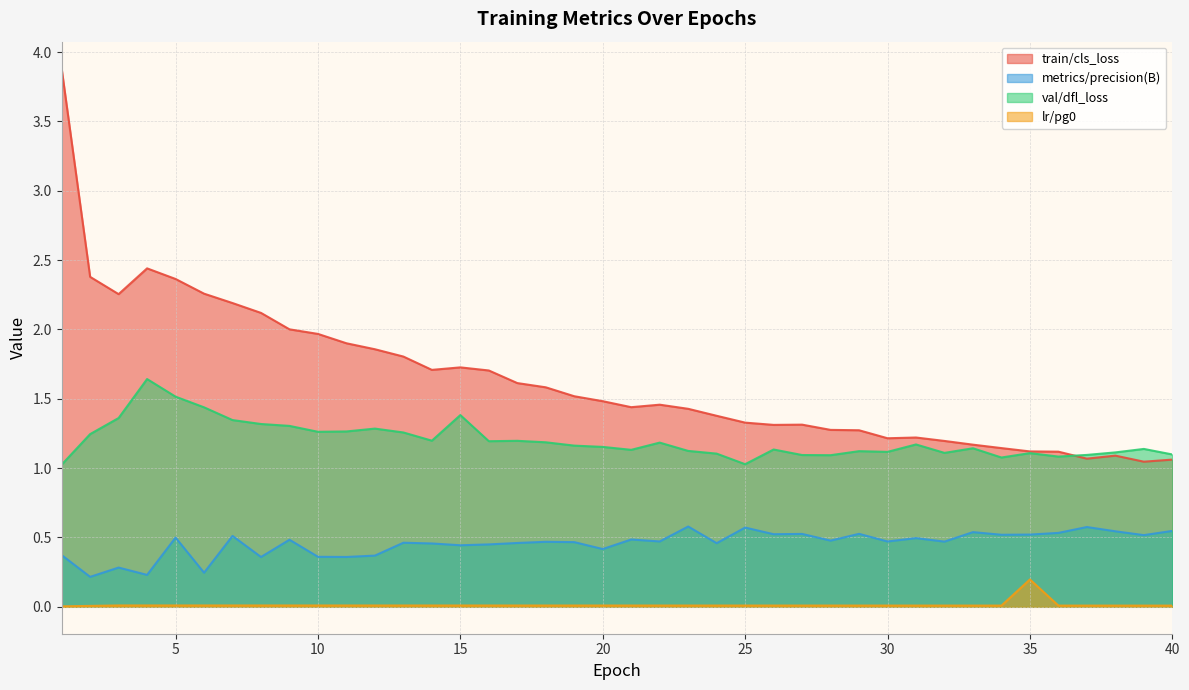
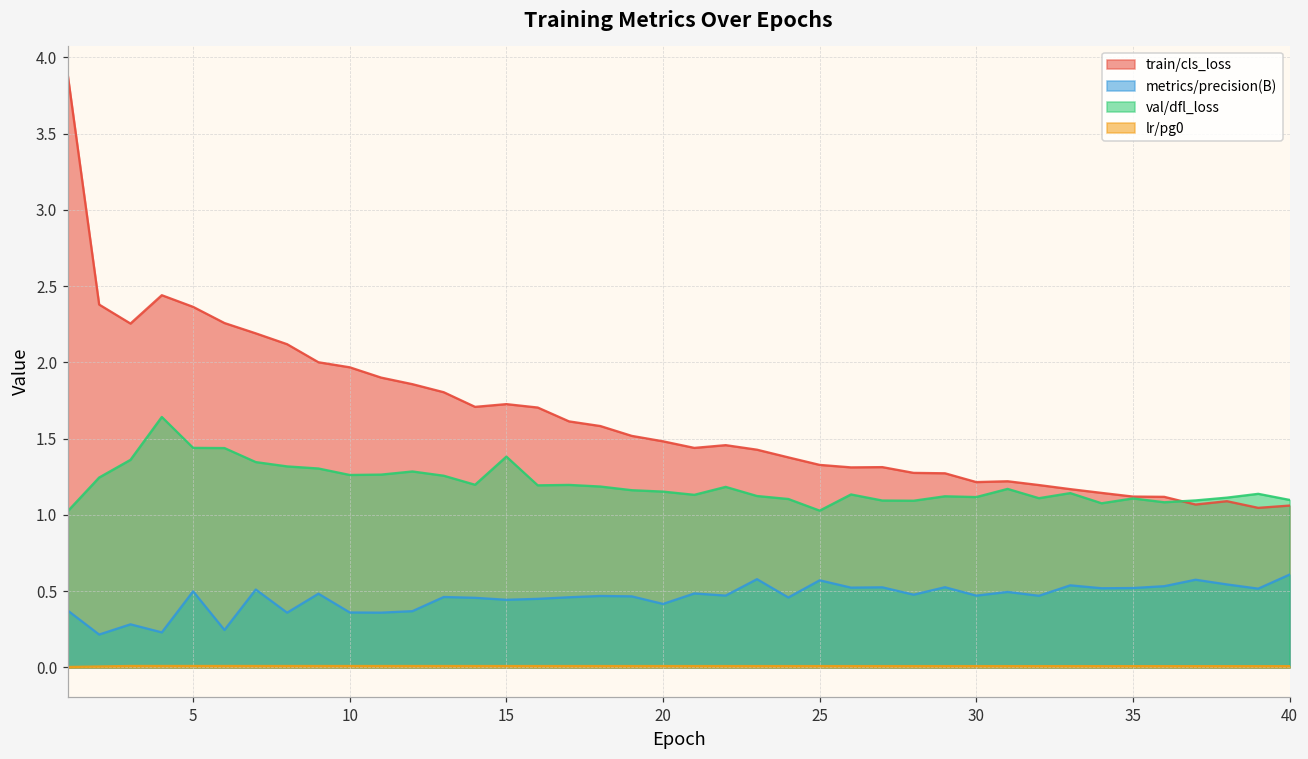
val/dfl_loss, 5: 1.52 -> 1.44
lr/pg0, 35: 0.20 -> 0.01
metrics/precision(B), 40: 0.55 -> 0.61
